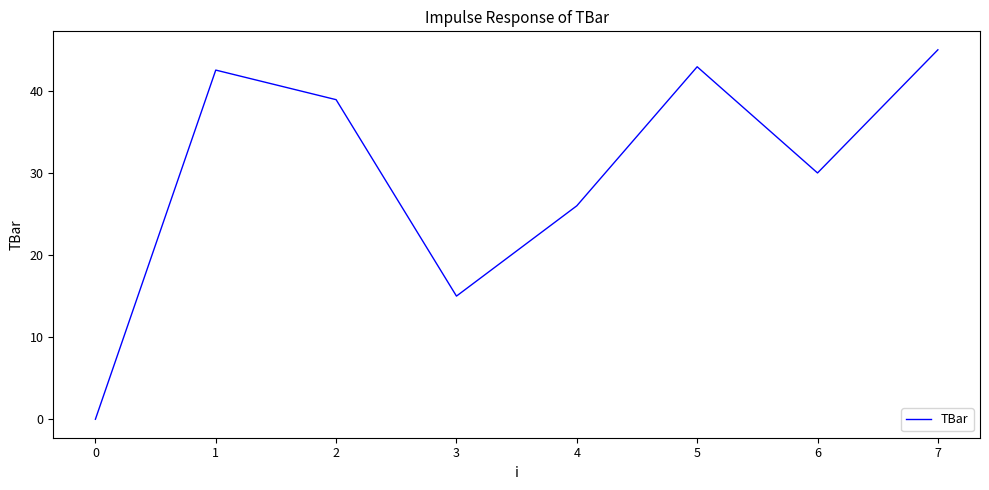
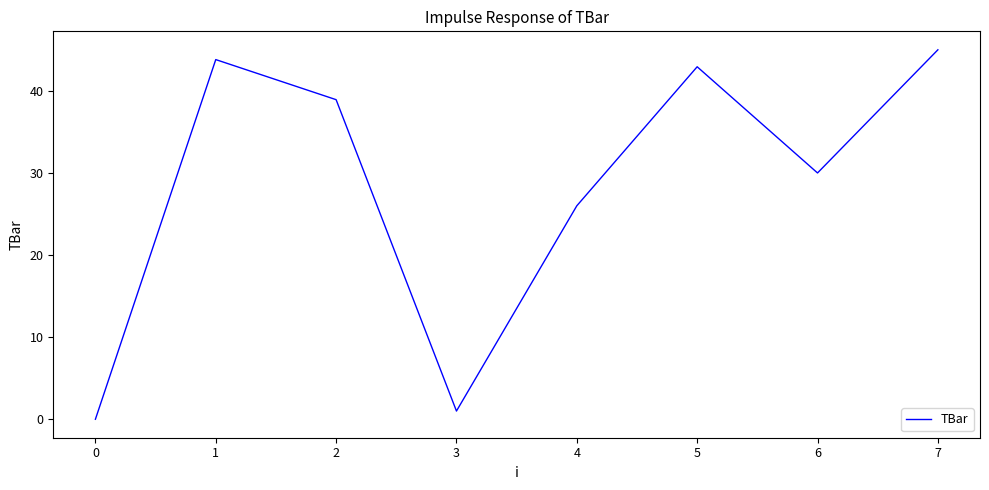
1: 43 -> 44
3: 15 -> 1
